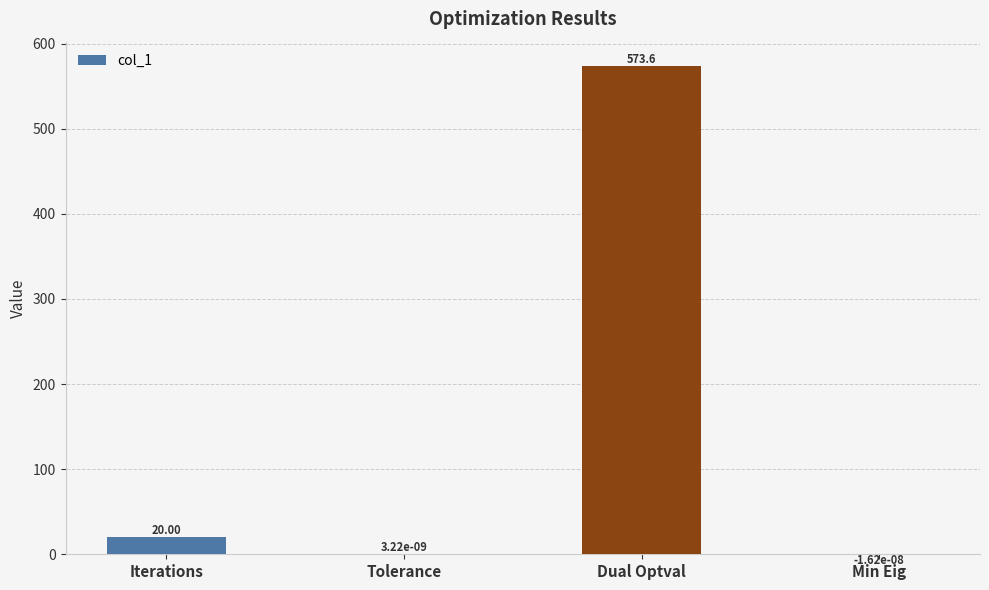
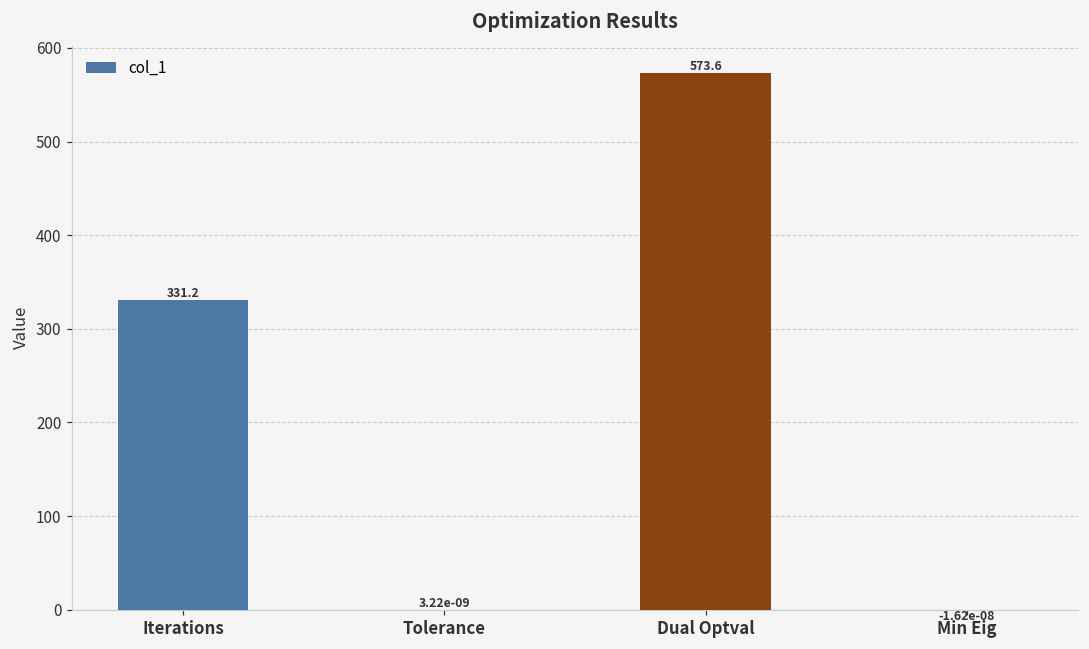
Iterations: 20.00 -> 331.2
